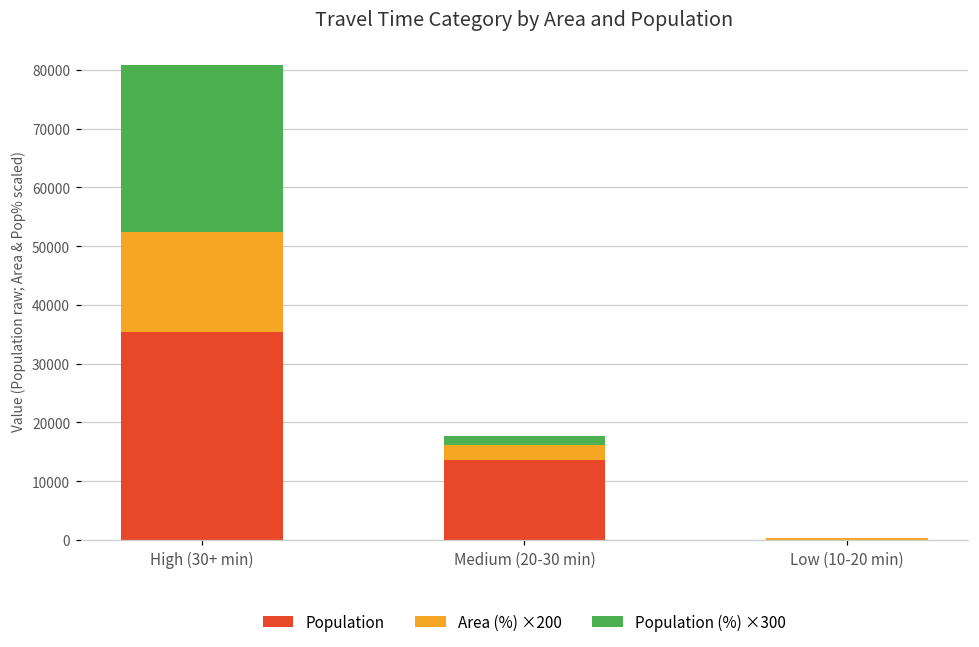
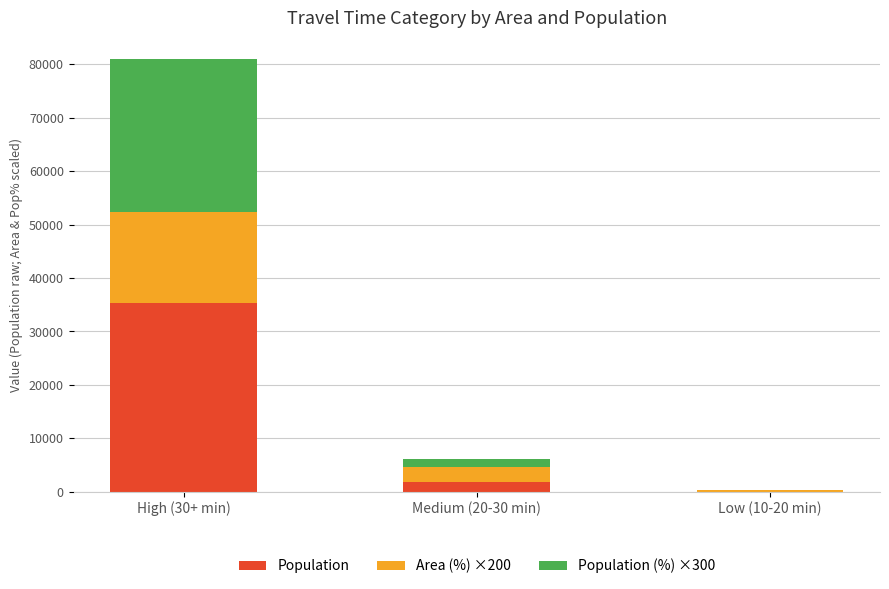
Population, Medium (20-30 min): 14000 -> 2000
